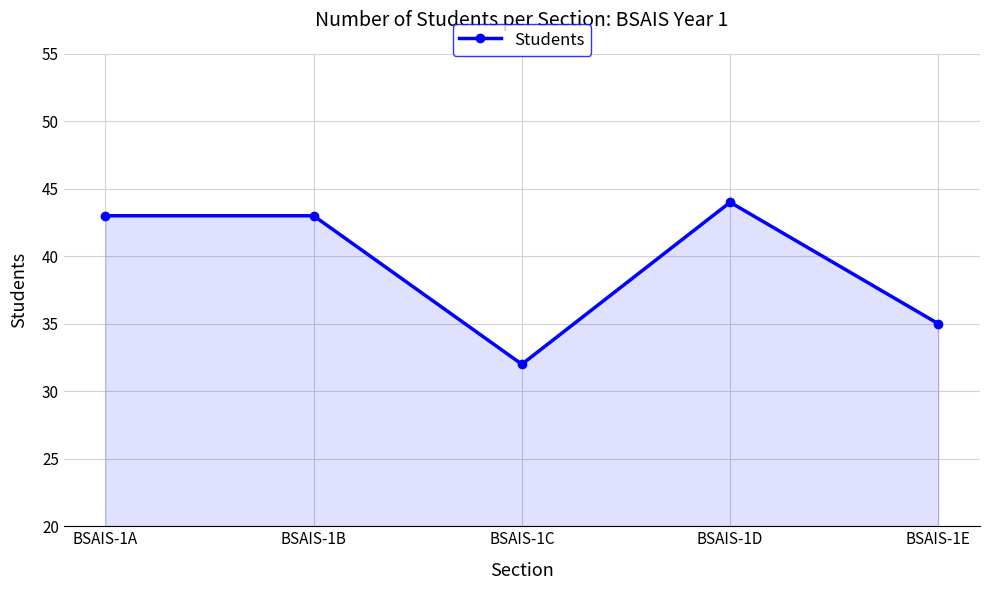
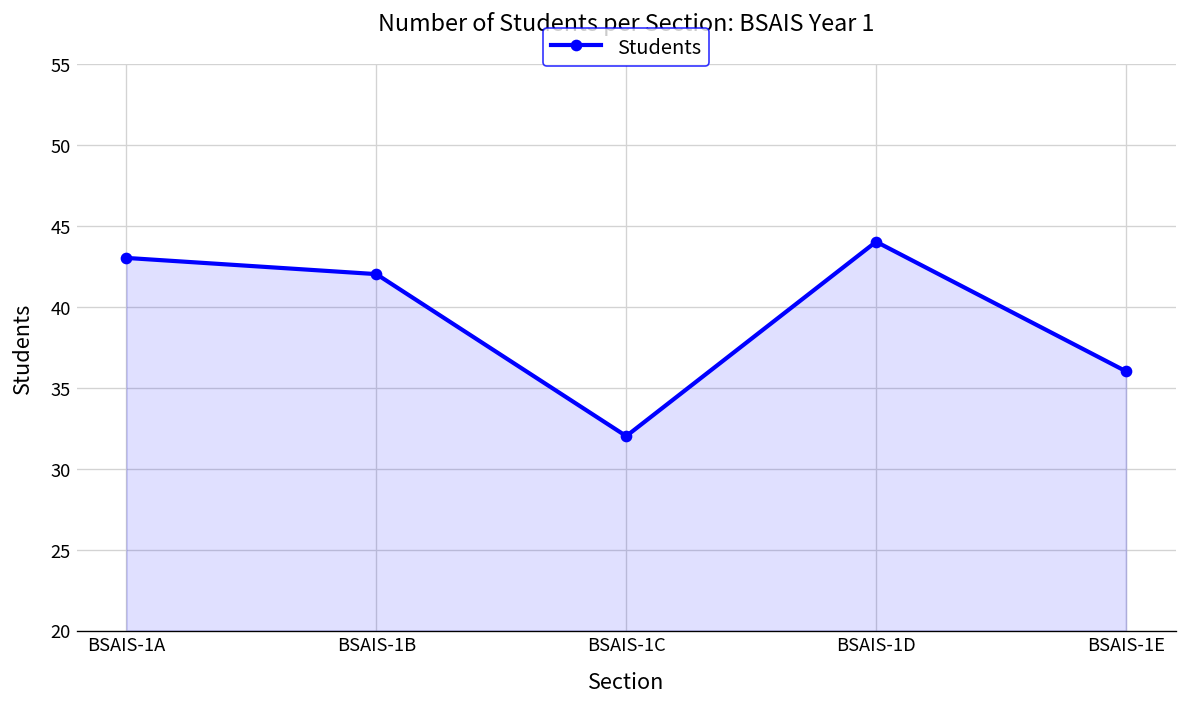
BSAIS-1B: 43 -> 42
BSAIS-1E: 35 -> 36
